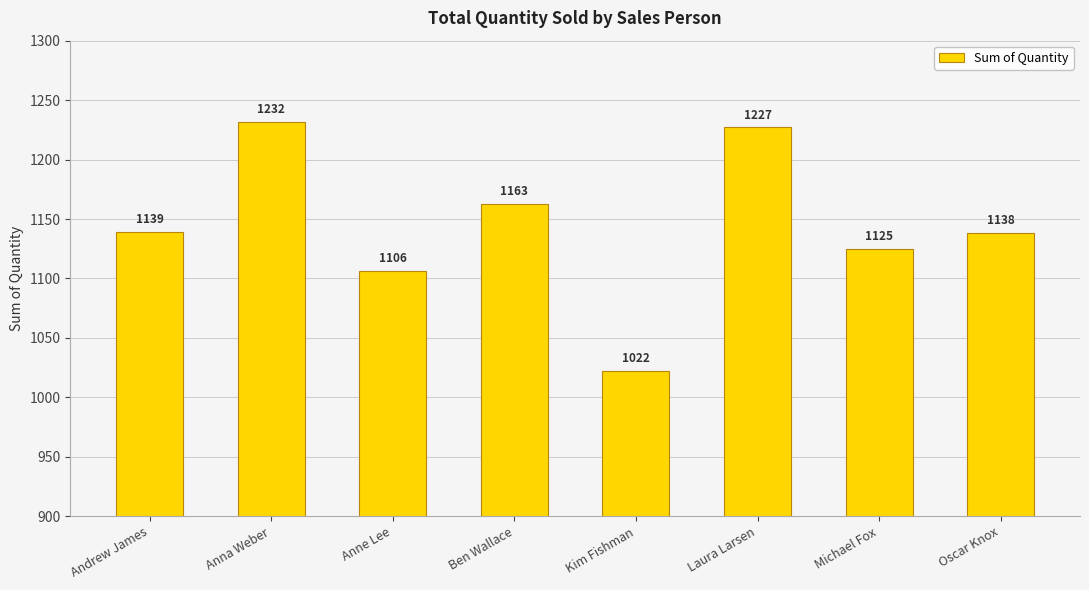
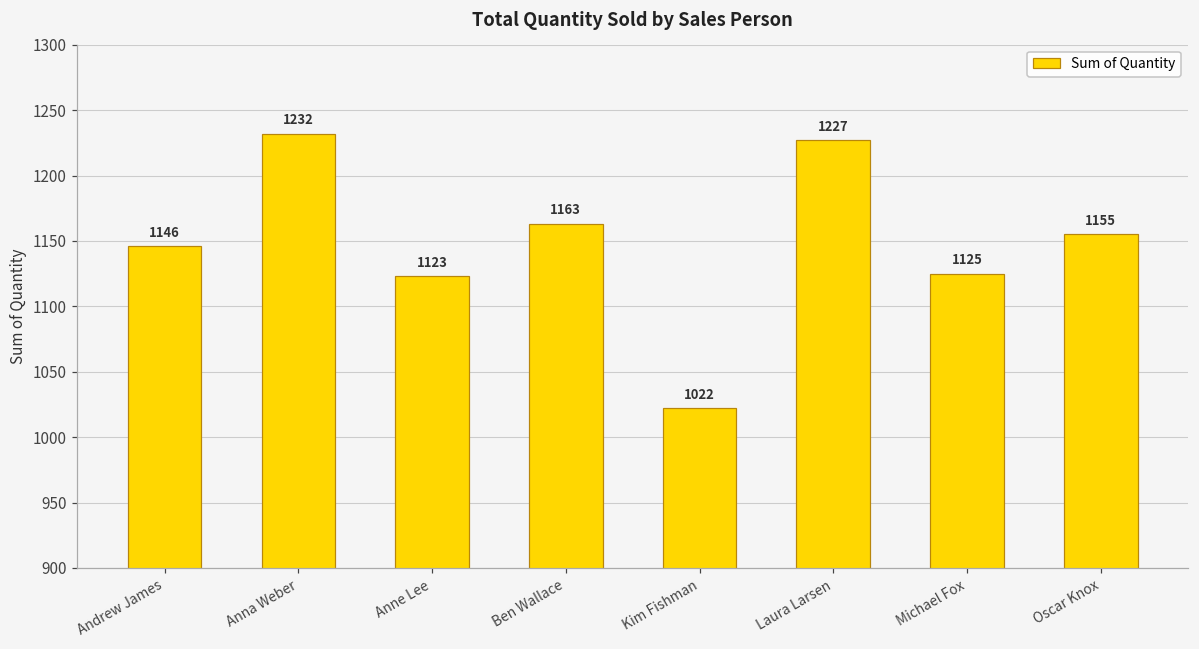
Andrew James: 1139 -> 1146
Anne Lee: 1106 -> 1123
Oscar Knox: 1138 -> 1155
